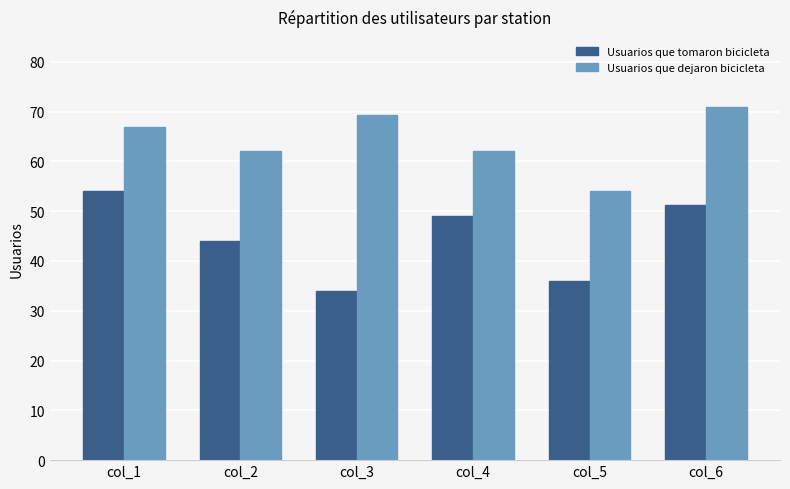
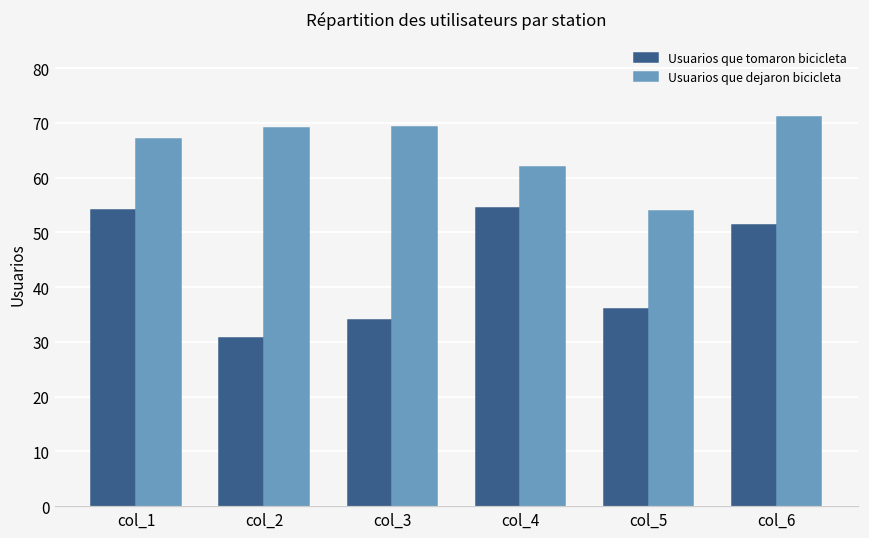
Usuarios que tomaron bicicleta, col_2: 44 -> 31
Usuarios que dejaron bicicleta, col_2: 62 -> 69
Usuarios que tomaron bicicleta, col_4: 49 -> 55
